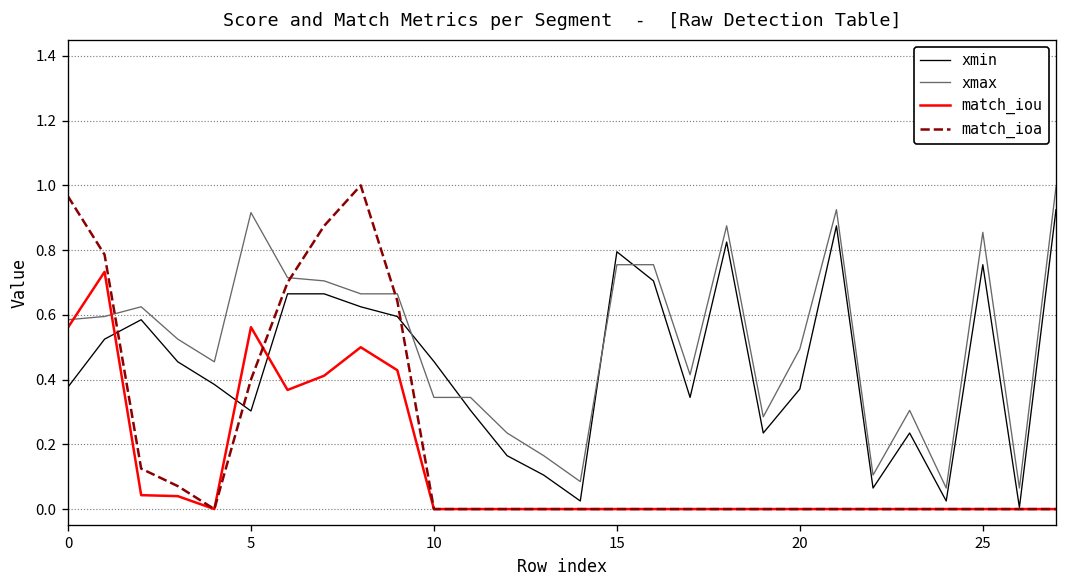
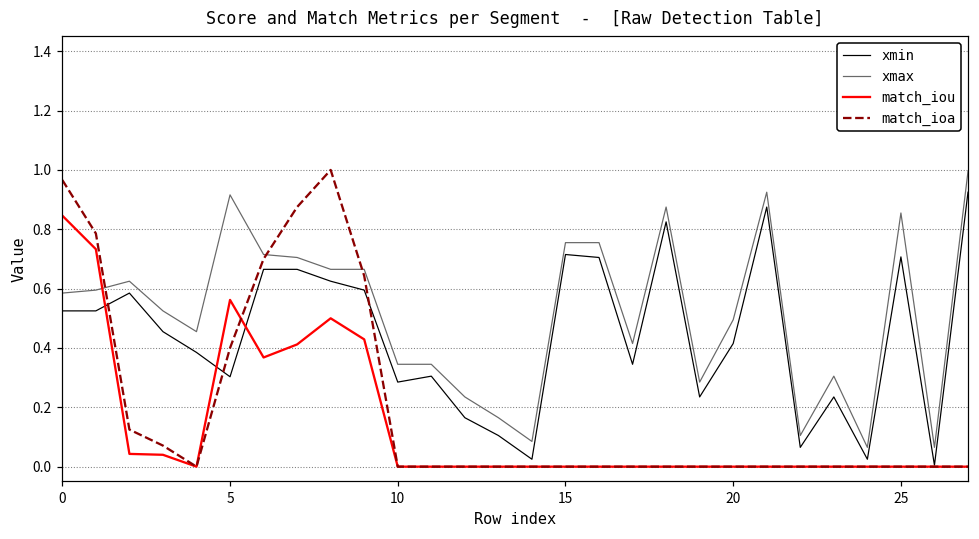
xmin, 0: 0.38 -> 0.53
match_iou, 0: 0.56 -> 0.85
xmin, 10: 0.46 -> 0.29
xmin, 15: 0.80 -> 0.72
xmin, 20: 0.37 -> 0.42
xmin, 25: 0.76 -> 0.71
